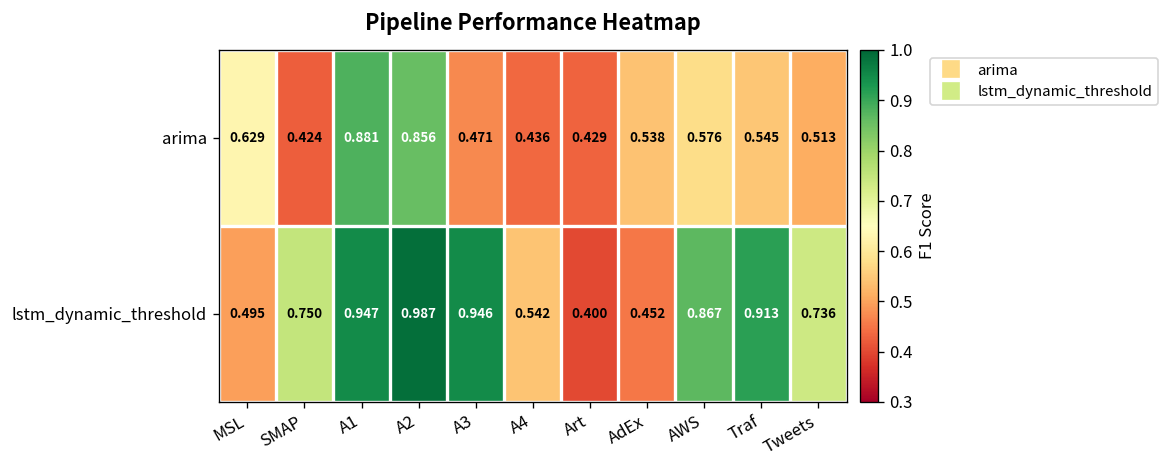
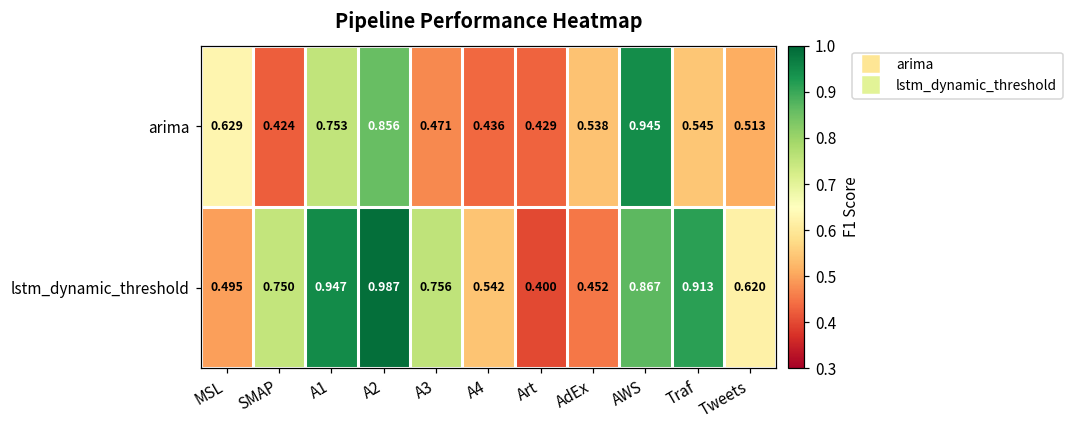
arima, A1: 0.881 -> 0.753
arima, AWS: 0.576 -> 0.945
lstm_dynamic_threshold, A3: 0.946 -> 0.756
lstm_dynamic_threshold, Tweets: 0.736 -> 0.620
